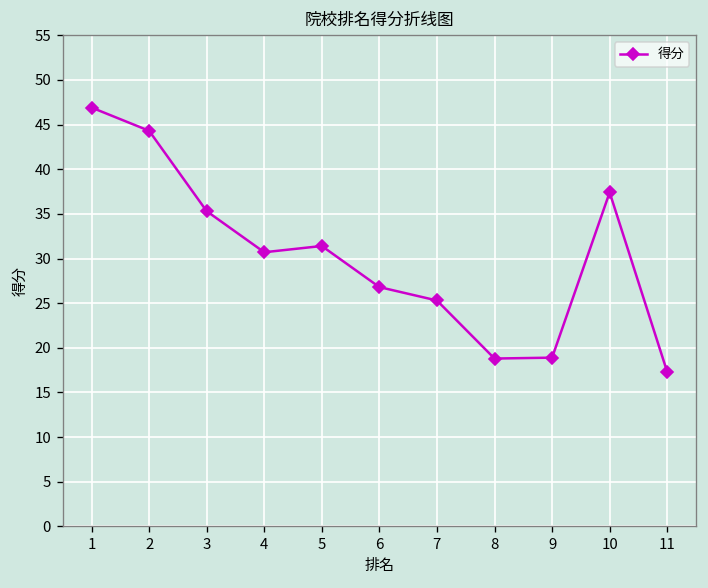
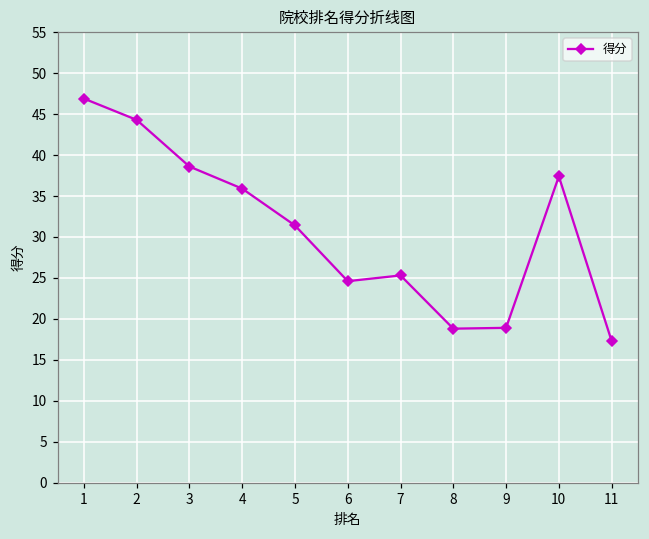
3: 35 -> 39
4: 31 -> 36
6: 27 -> 25
